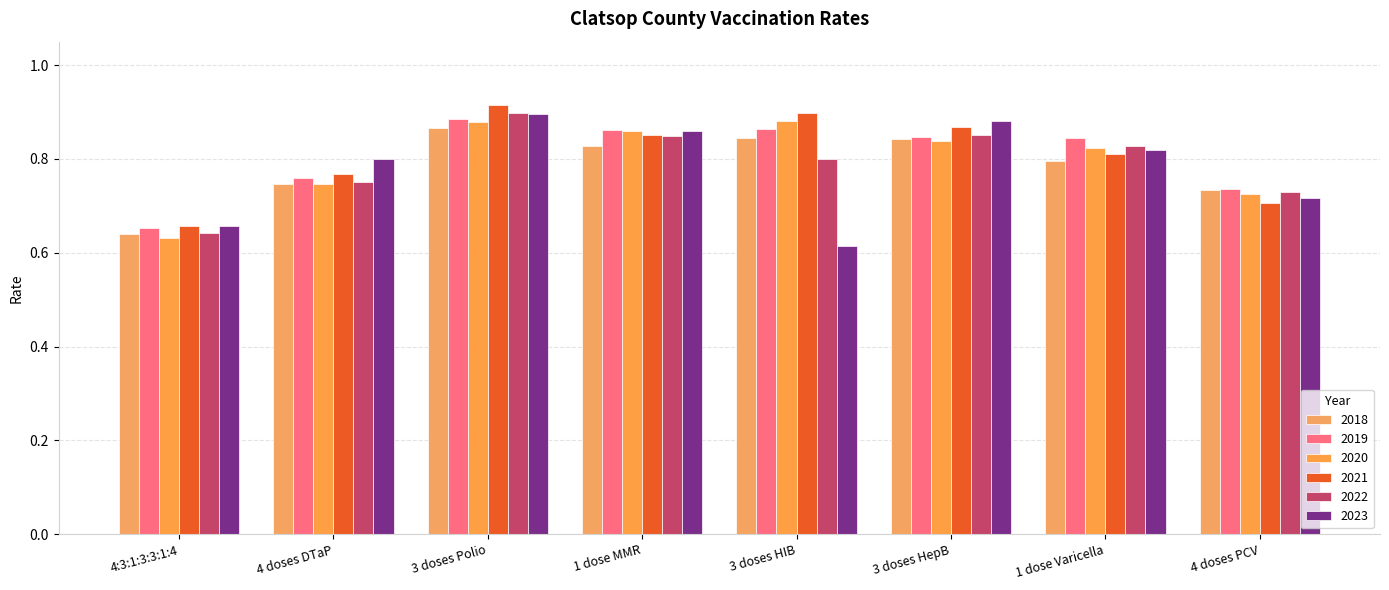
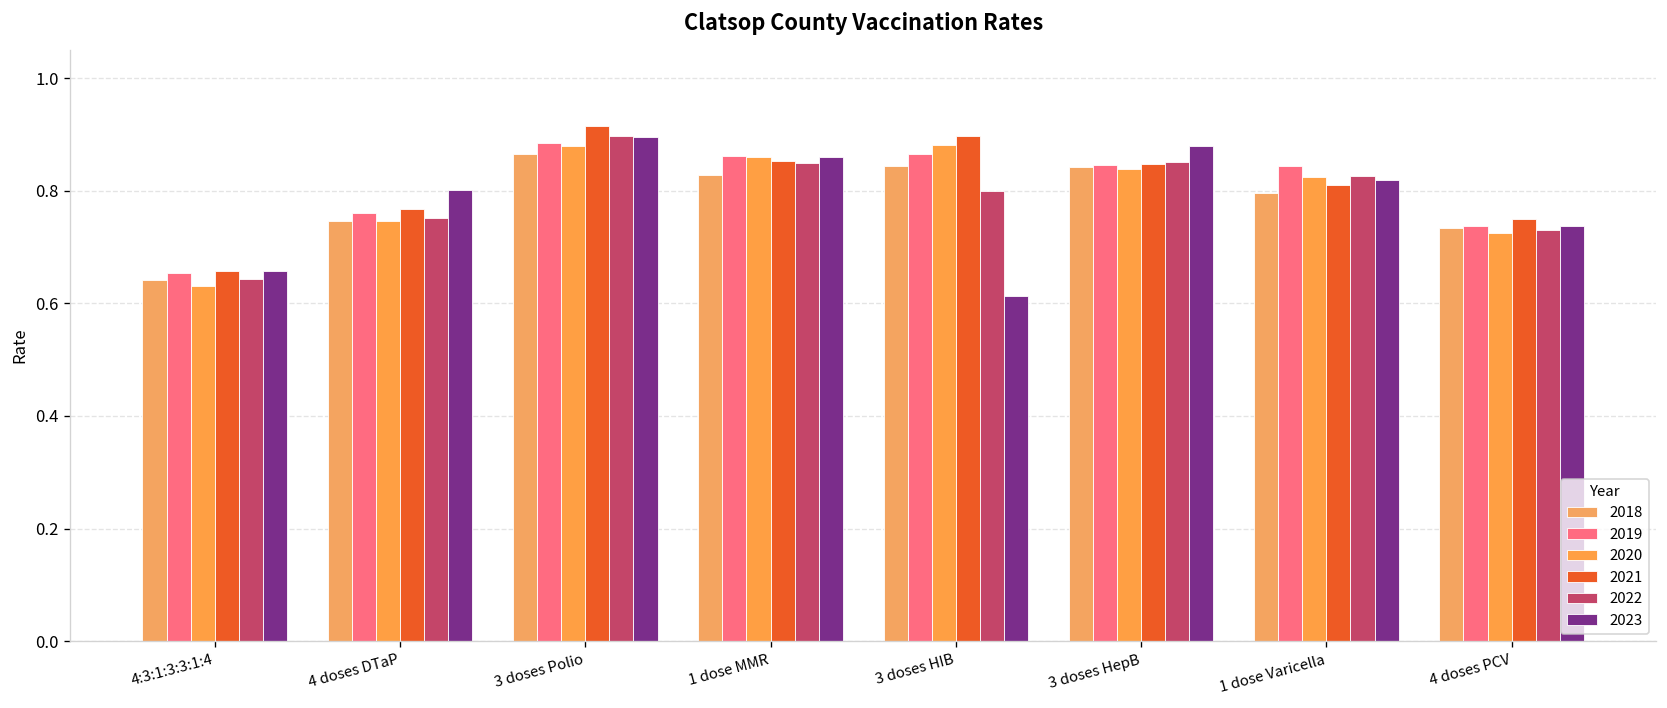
2021, 3 doses HepB: 0.87 -> 0.85
2021, 4 doses PCV: 0.71 -> 0.75
2023, 4 doses PCV: 0.72 -> 0.74
